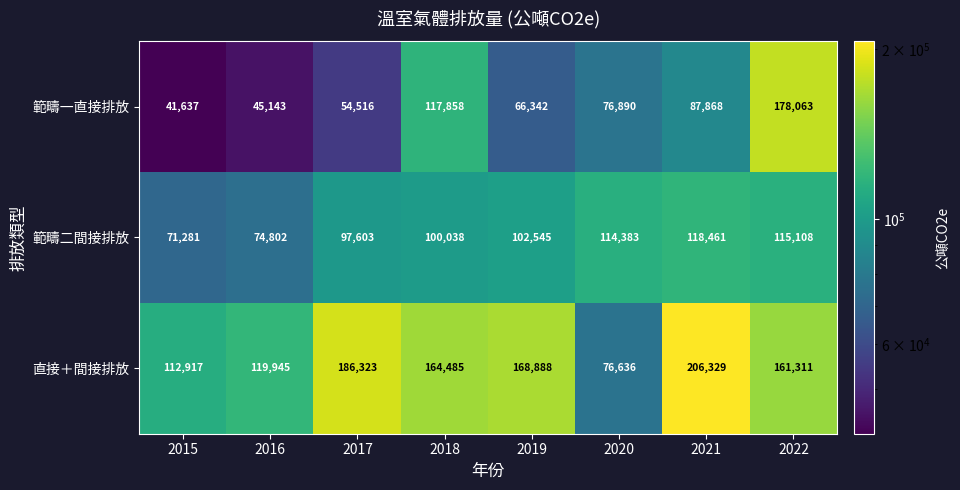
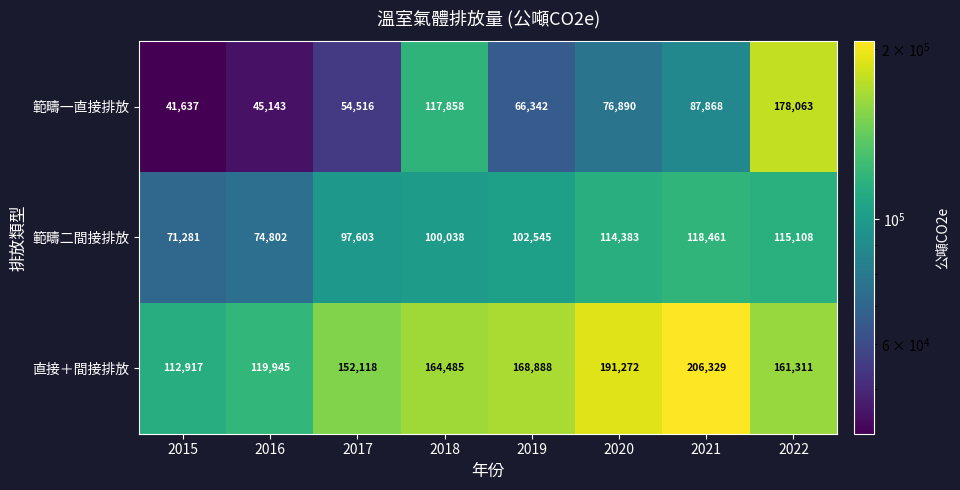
直接＋間接排放, 2017: 186,323 -> 152,118
直接＋間接排放, 2020: 76,636 -> 191,272
